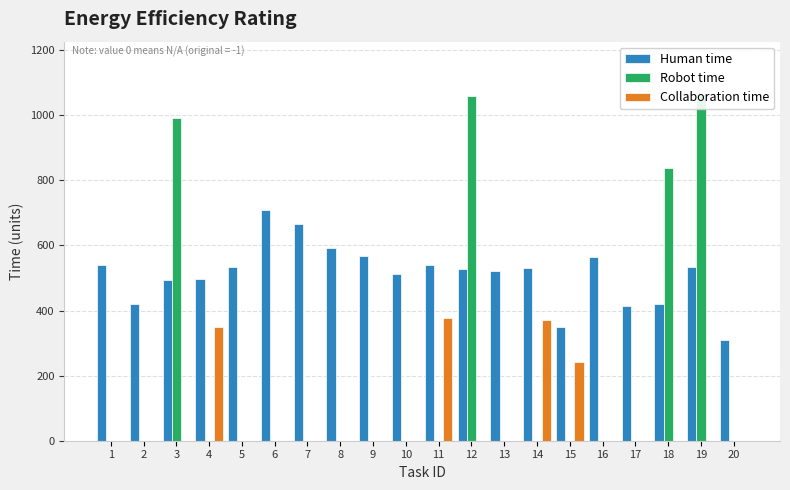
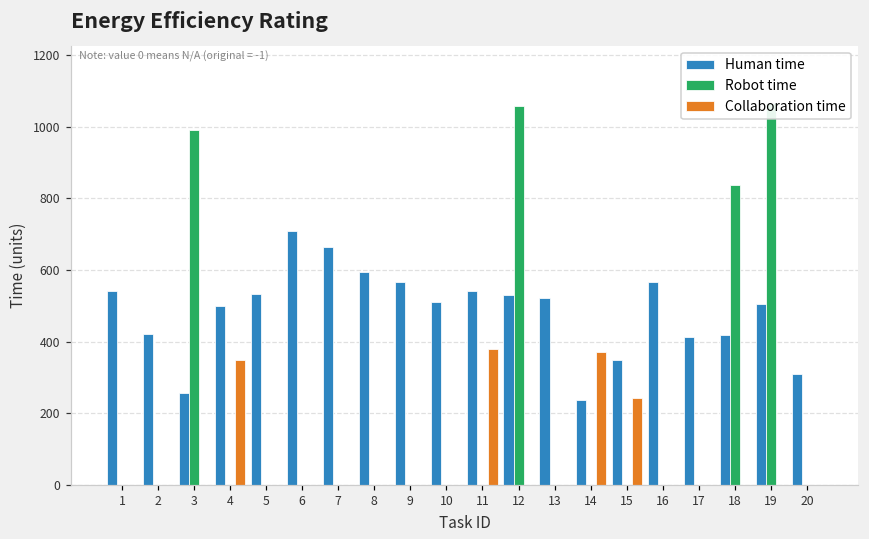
Human time, 3: 500 -> 260
Human time, 14: 530 -> 240
Human time, 19: 530 -> 510
